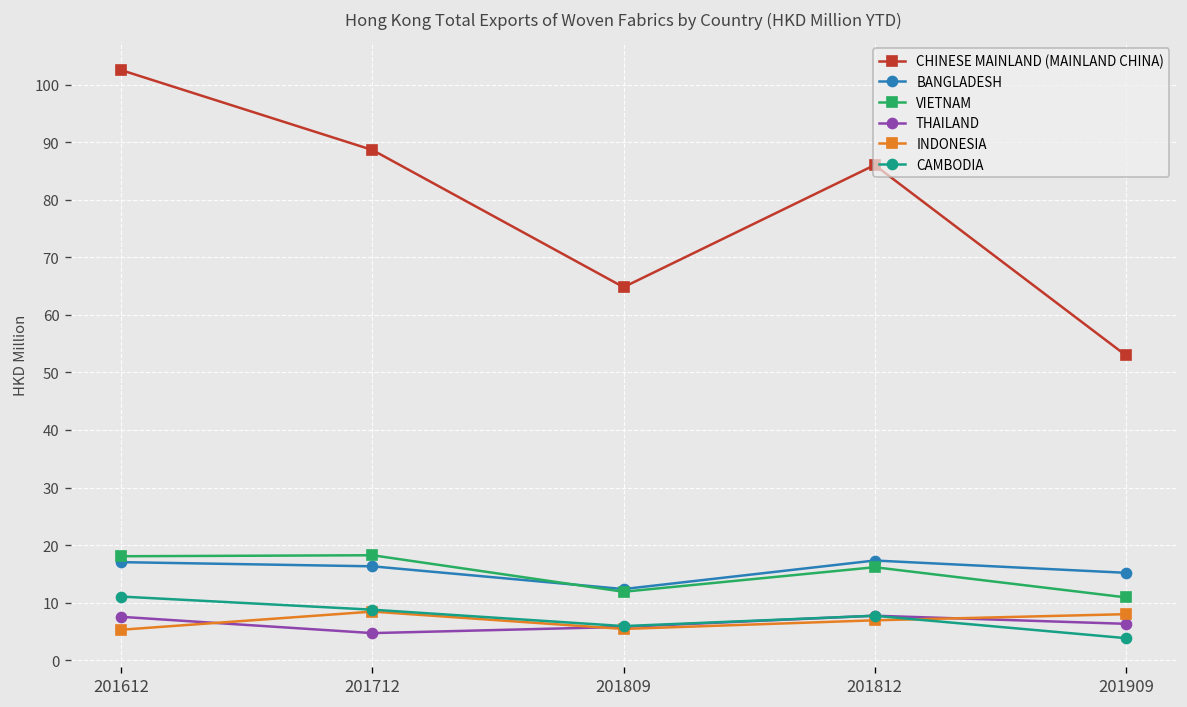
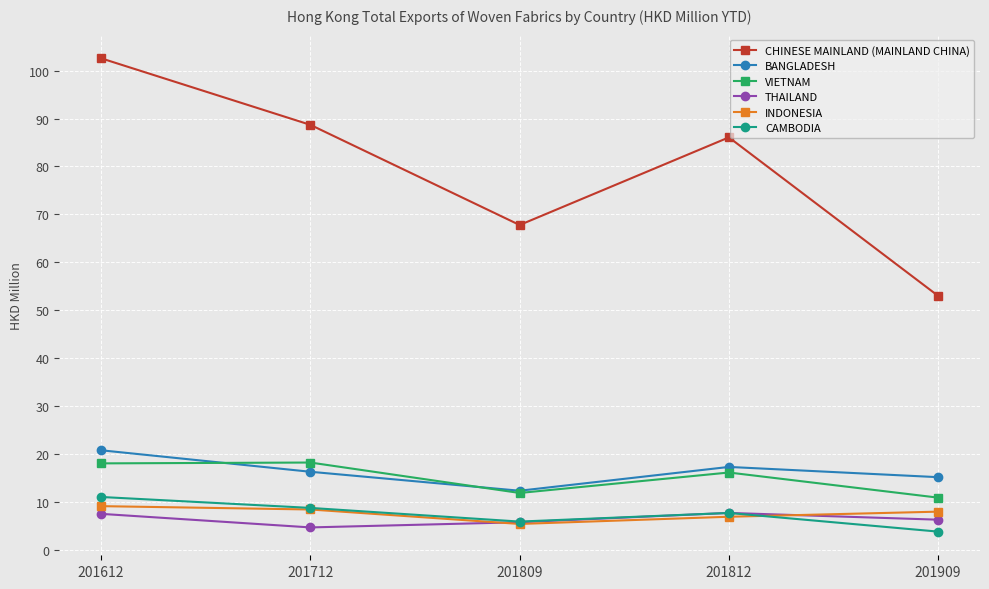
BANGLADESH, 201612: 17 -> 21
INDONESIA, 201612: 5 -> 9
CHINESE MAINLAND (MAINLAND CHINA), 201809: 65 -> 68
